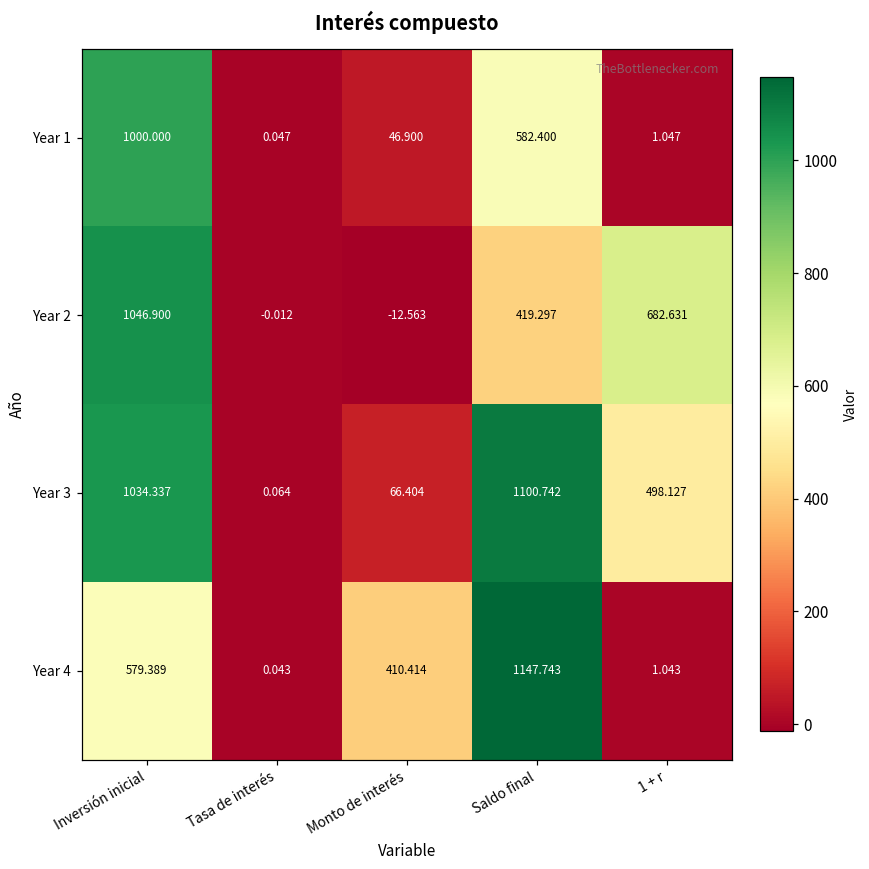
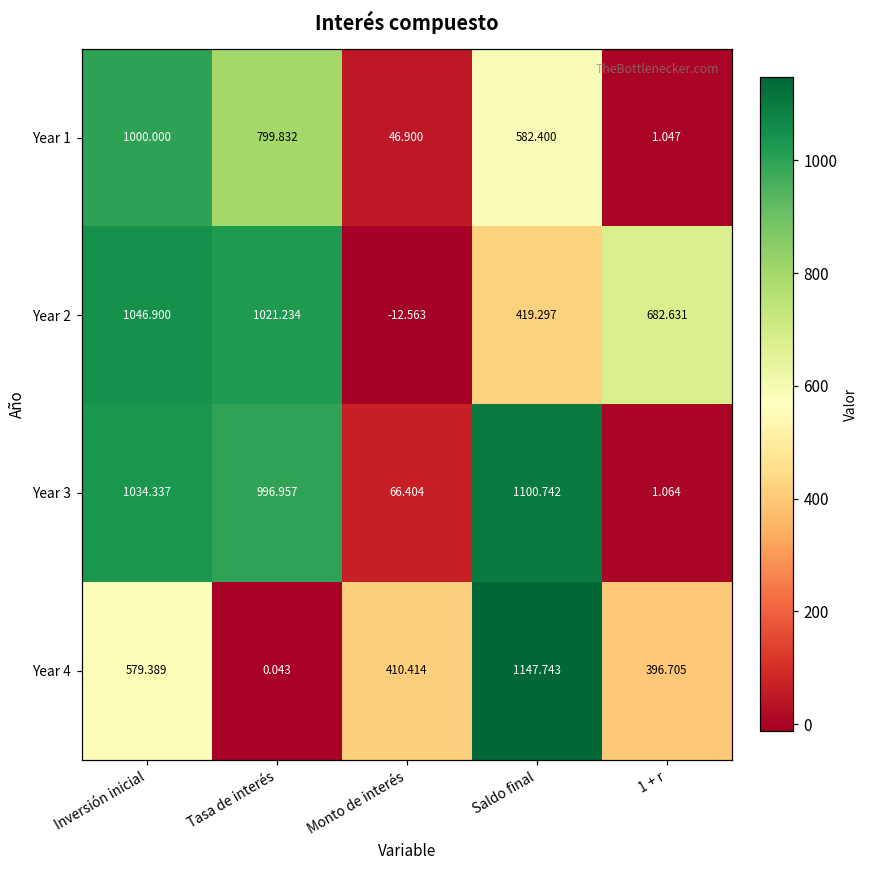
Year 1, Tasa de interés: 0.047 -> 799.832
Year 2, Tasa de interés: -0.012 -> 1021.234
Year 3, Tasa de interés: 0.064 -> 996.957
Year 3, 1 + r: 498.127 -> 1.064
Year 4, 1 + r: 1.043 -> 396.705
